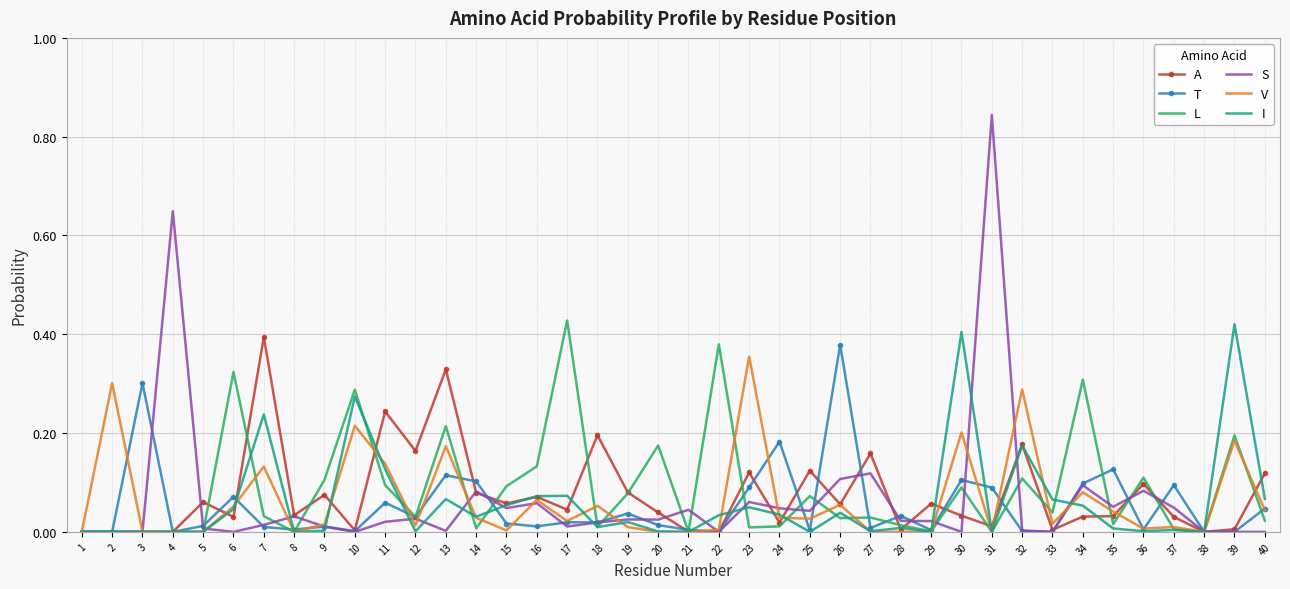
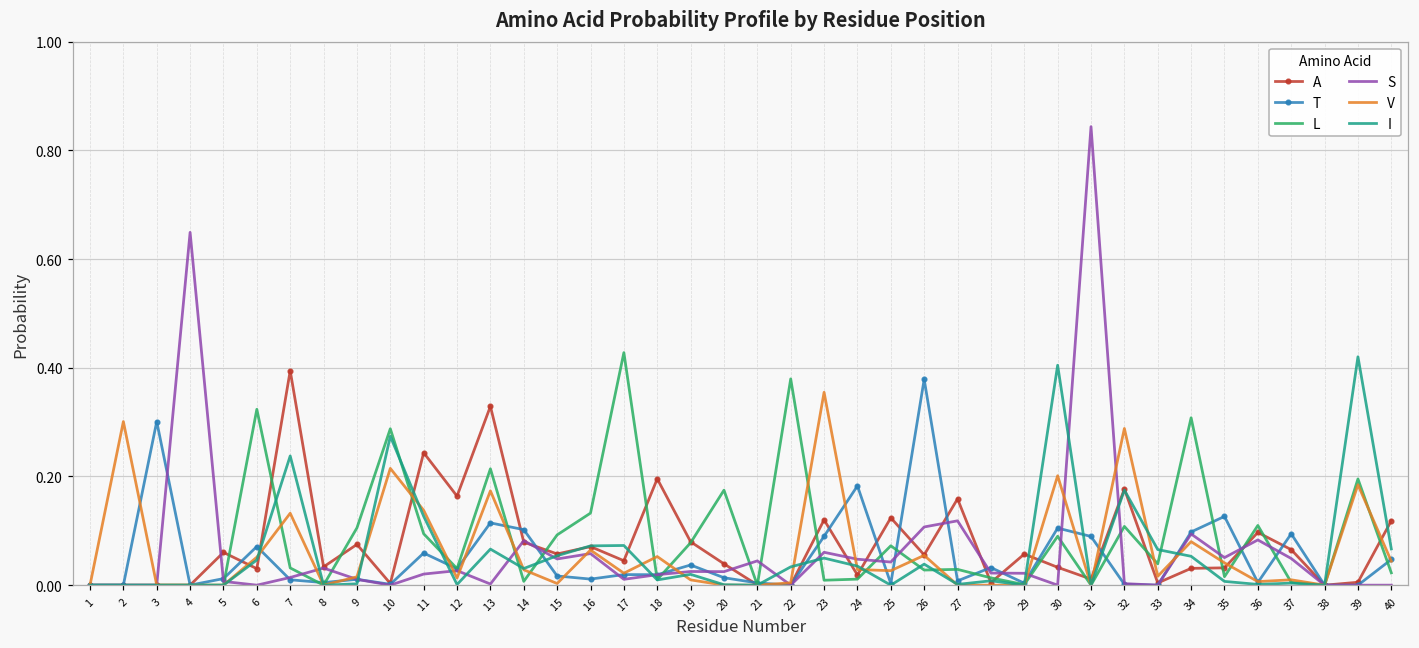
A, 37: 0.03 -> 0.07
